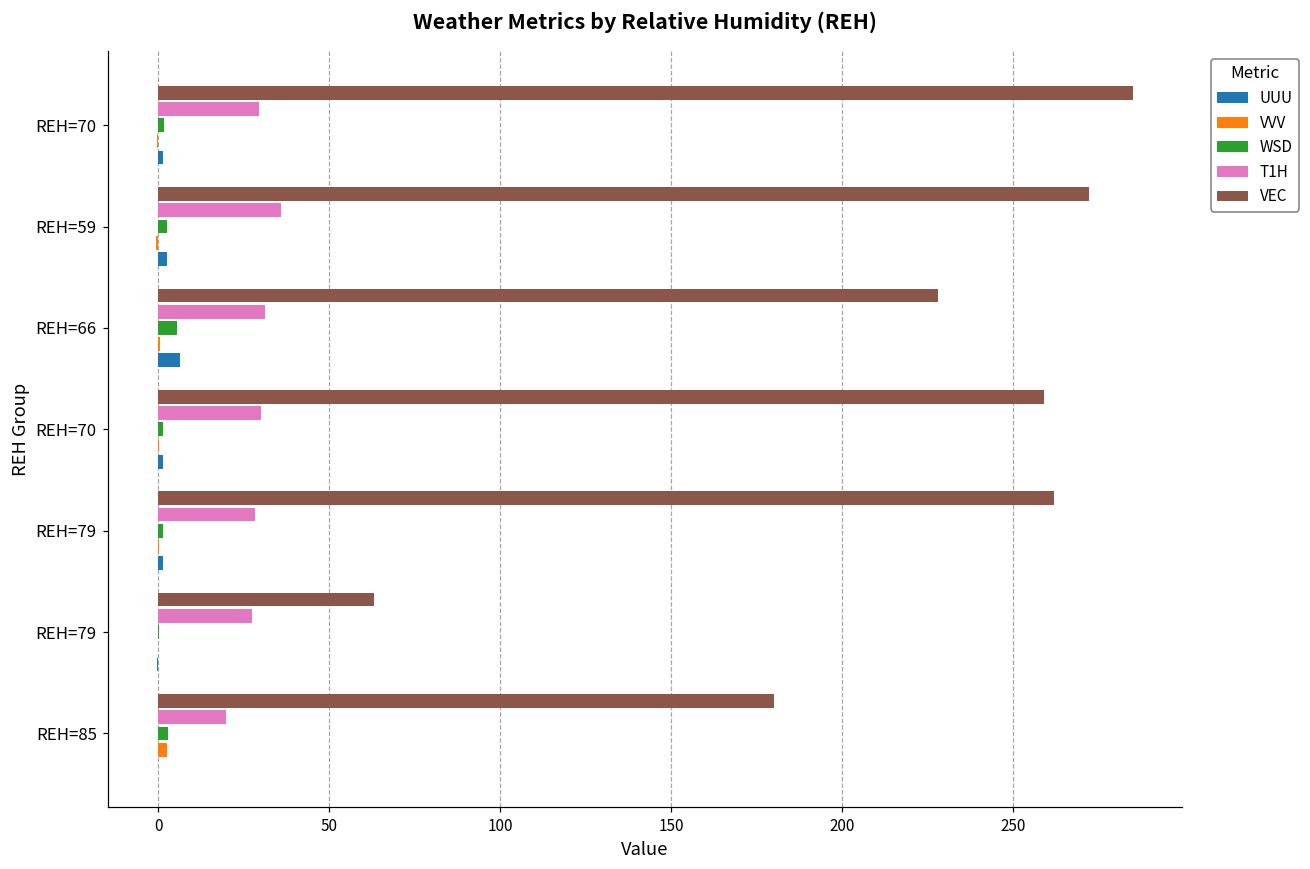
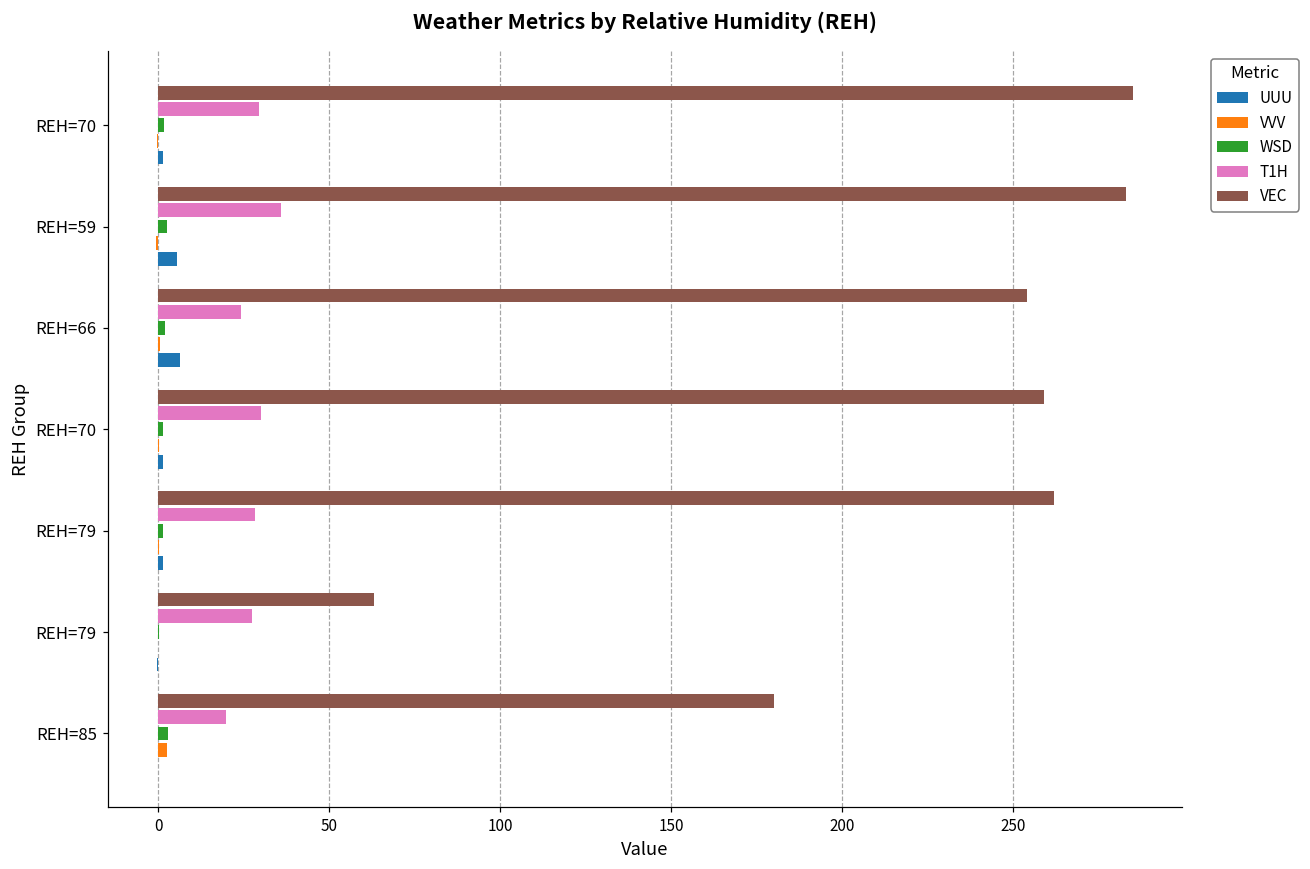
VEC, REH=59: 272 -> 283
UUU, REH=59: 3 -> 5
VEC, REH=66: 228 -> 254
T1H, REH=66: 31 -> 24
WSD, REH=66: 5 -> 2
